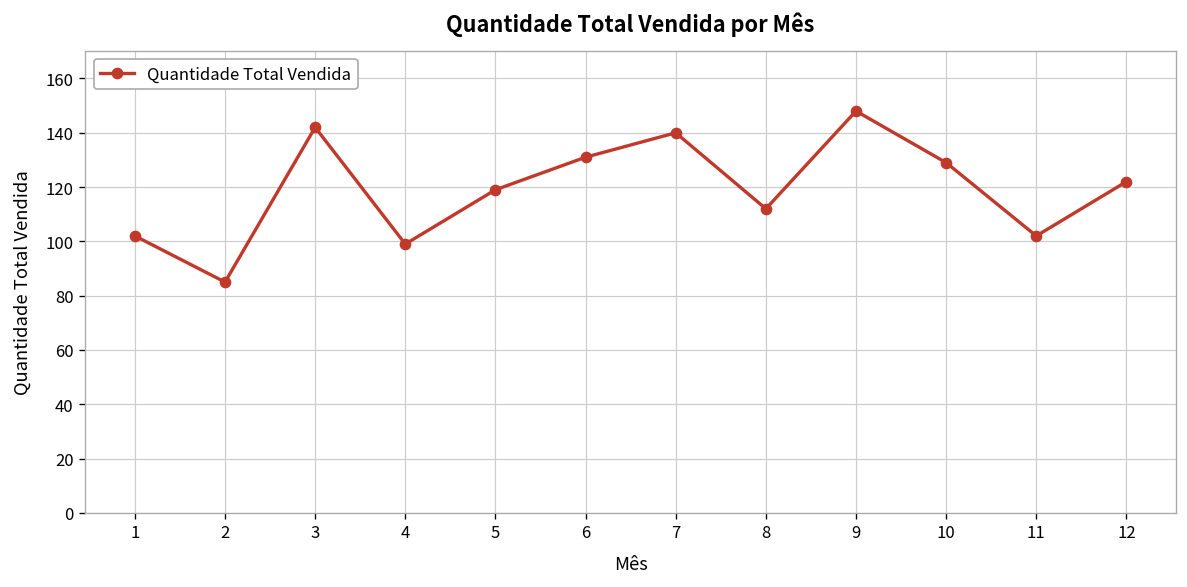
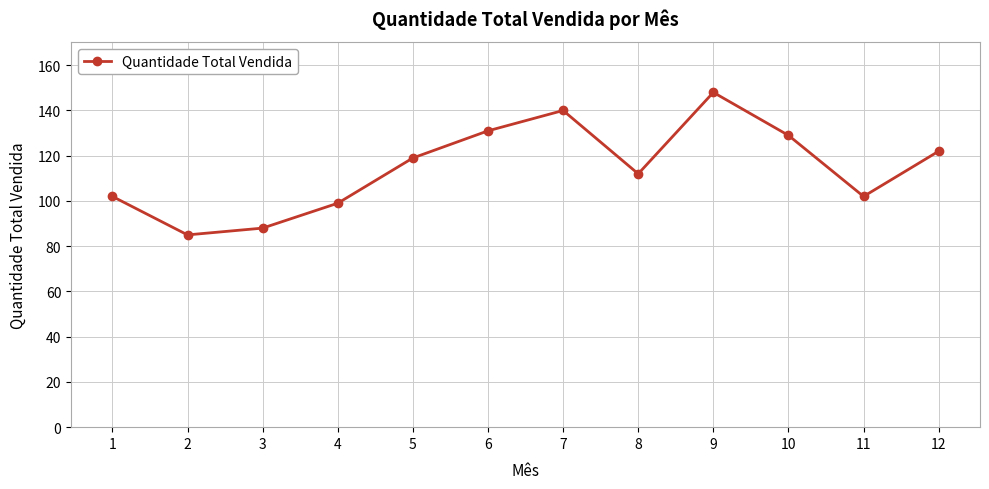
3: 142 -> 88
